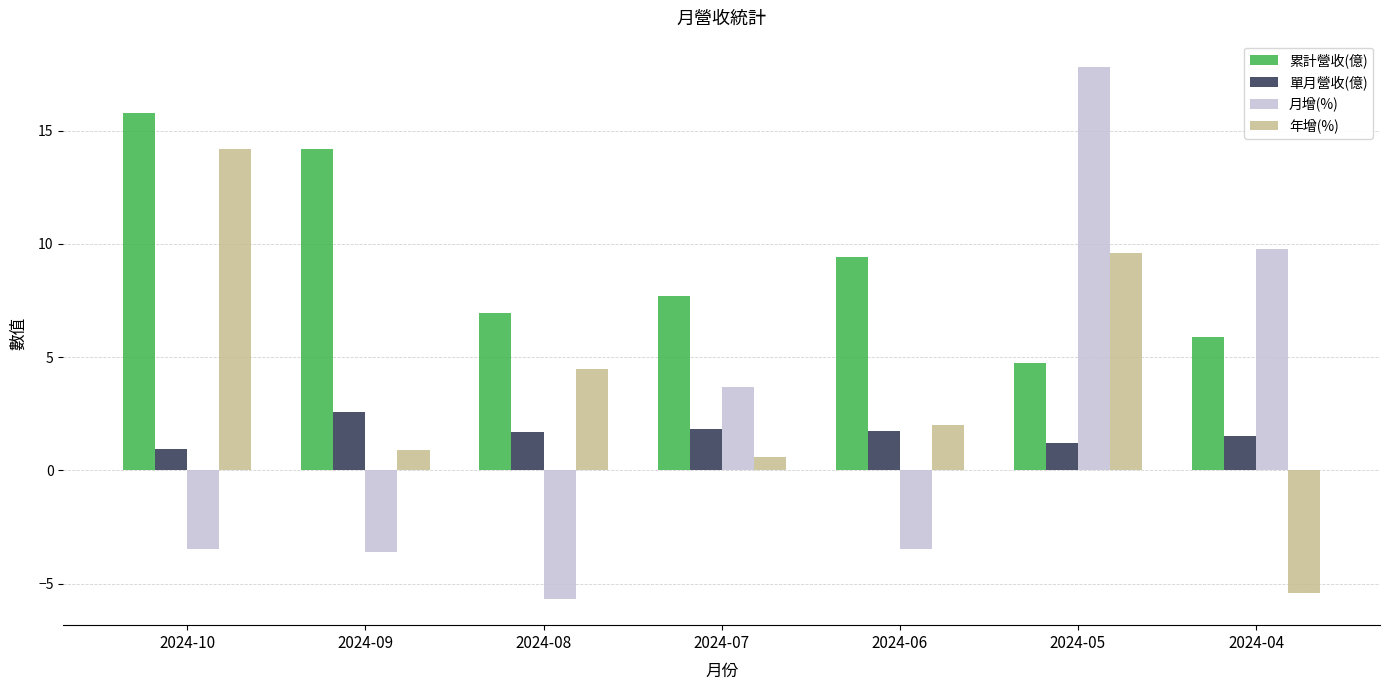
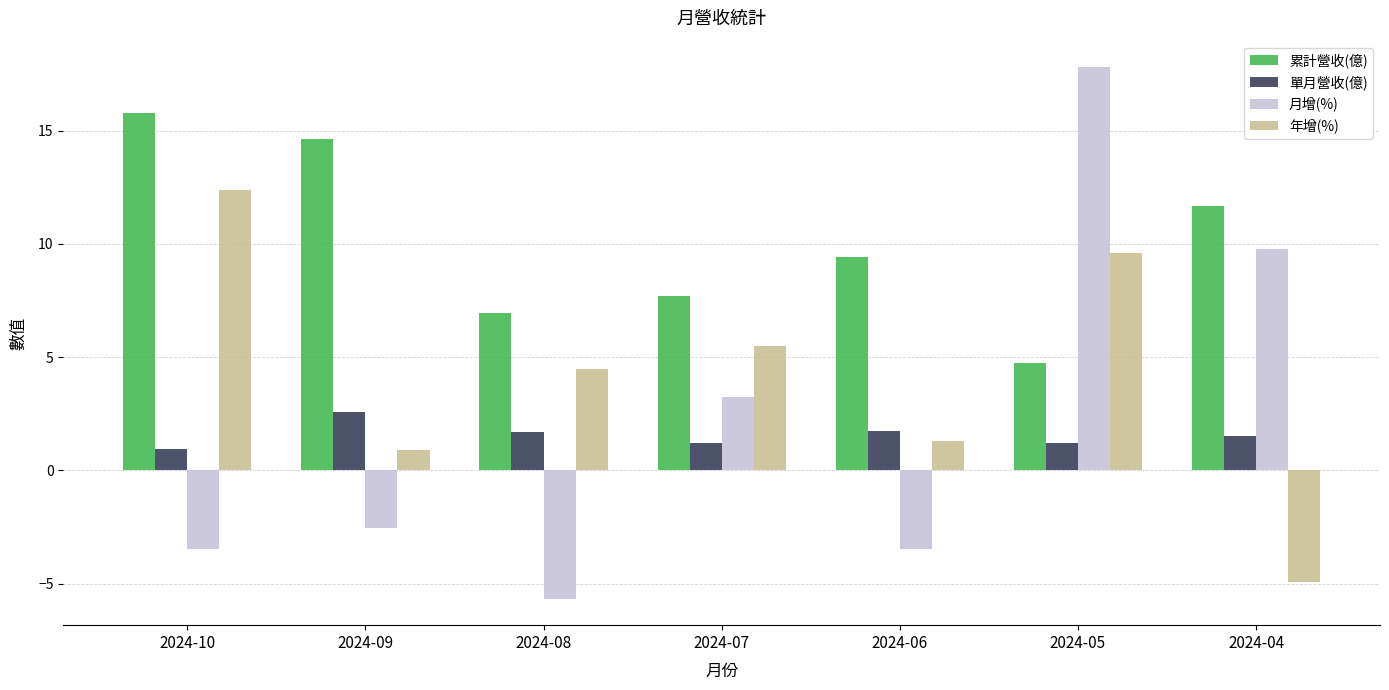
年增(%), 2024-10: 14.2 -> 12.4
累計營收(億), 2024-09: 14.2 -> 14.6
月增(%), 2024-09: -3.6 -> -2.6
單月營收(億), 2024-07: 1.8 -> 1.2
月增(%), 2024-07: 3.7 -> 3.3
年增(%), 2024-07: 0.6 -> 5.5
年增(%), 2024-06: 2.0 -> 1.3
累計營收(億), 2024-04: 5.9 -> 11.7
年增(%), 2024-04: -5.4 -> -4.9
